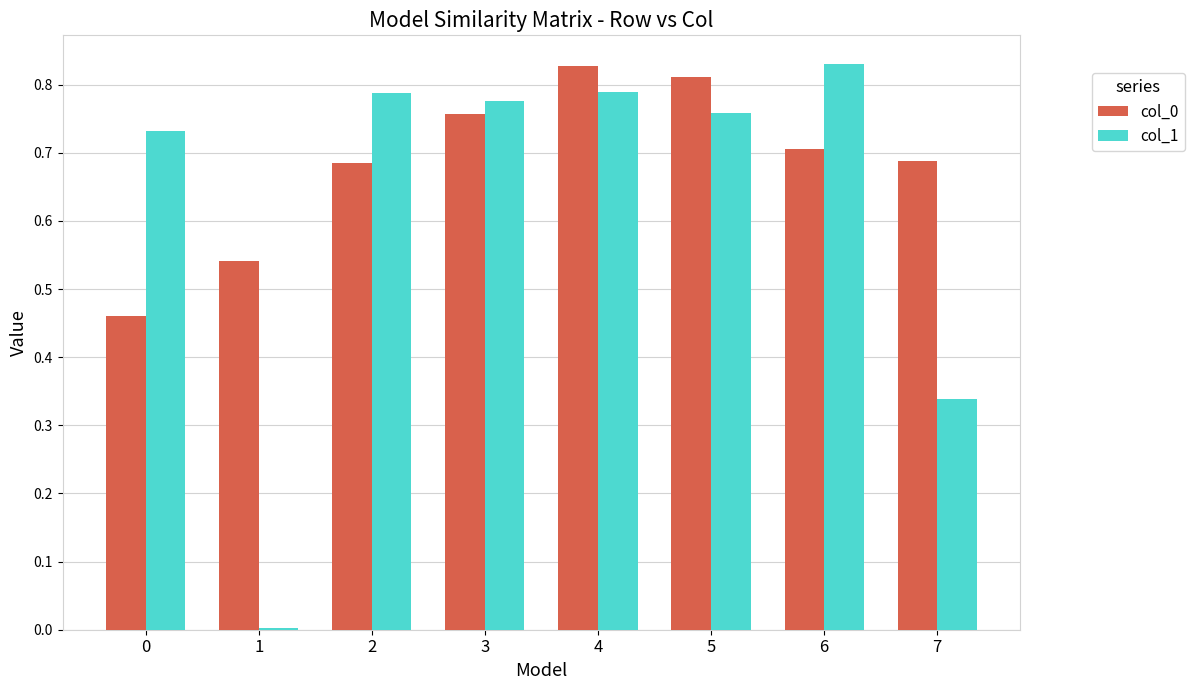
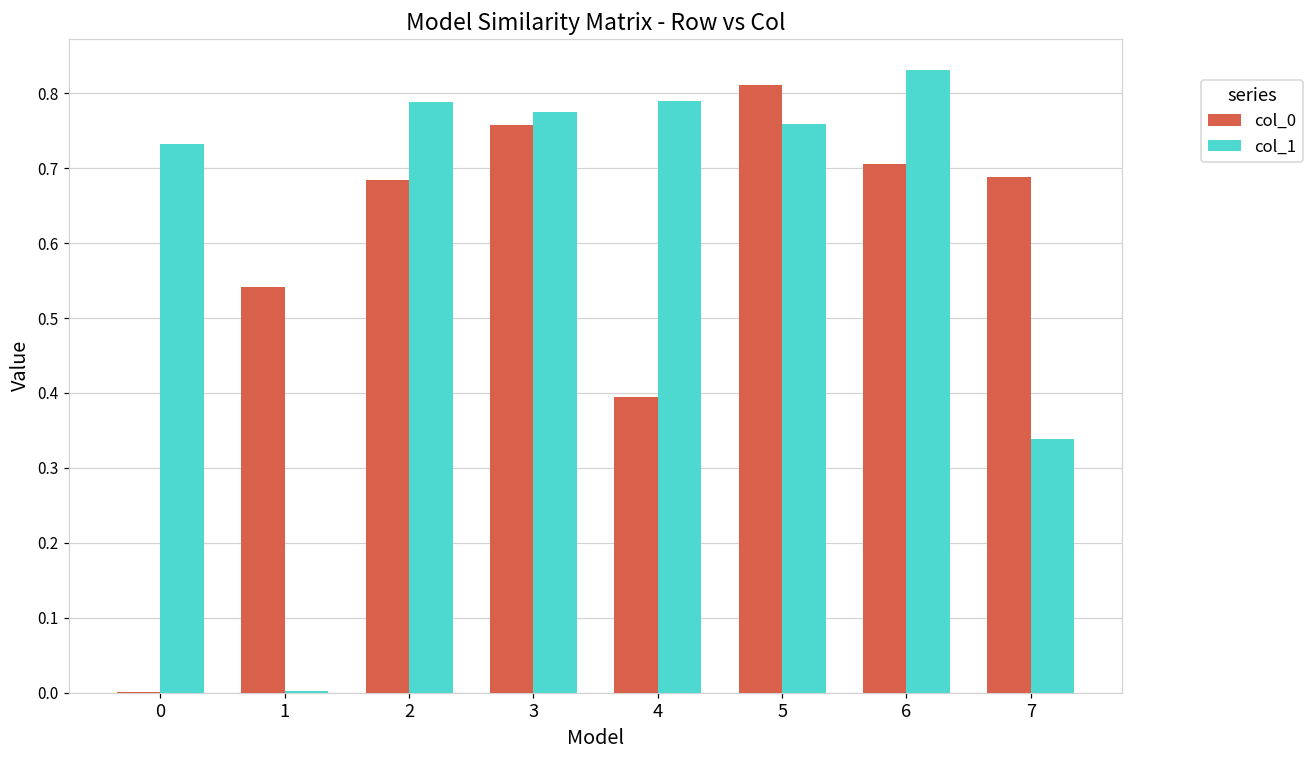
col_0, 0: 0.46 -> 0.00
col_0, 4: 0.83 -> 0.39
